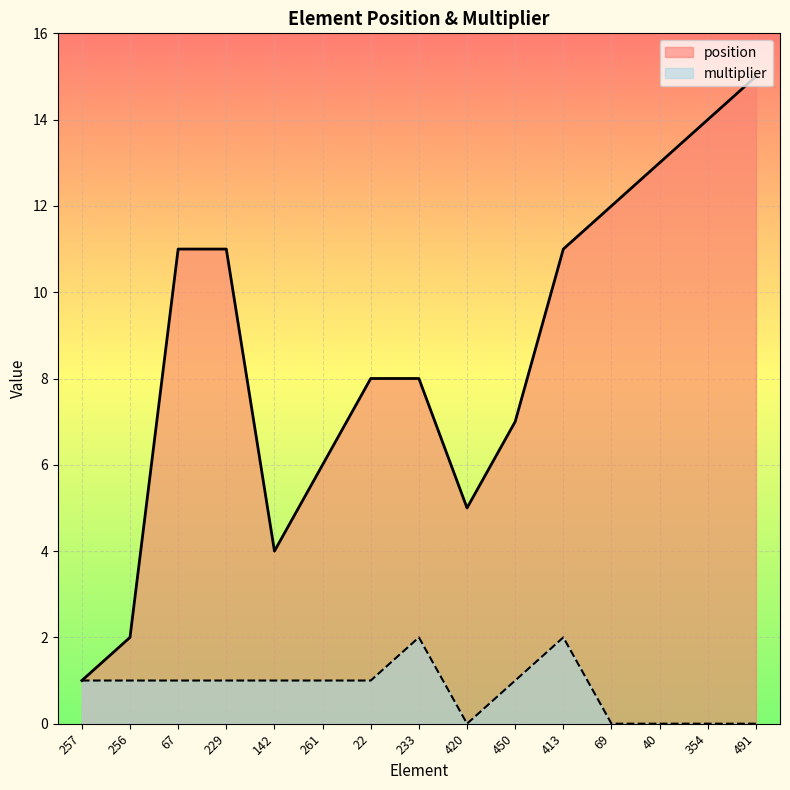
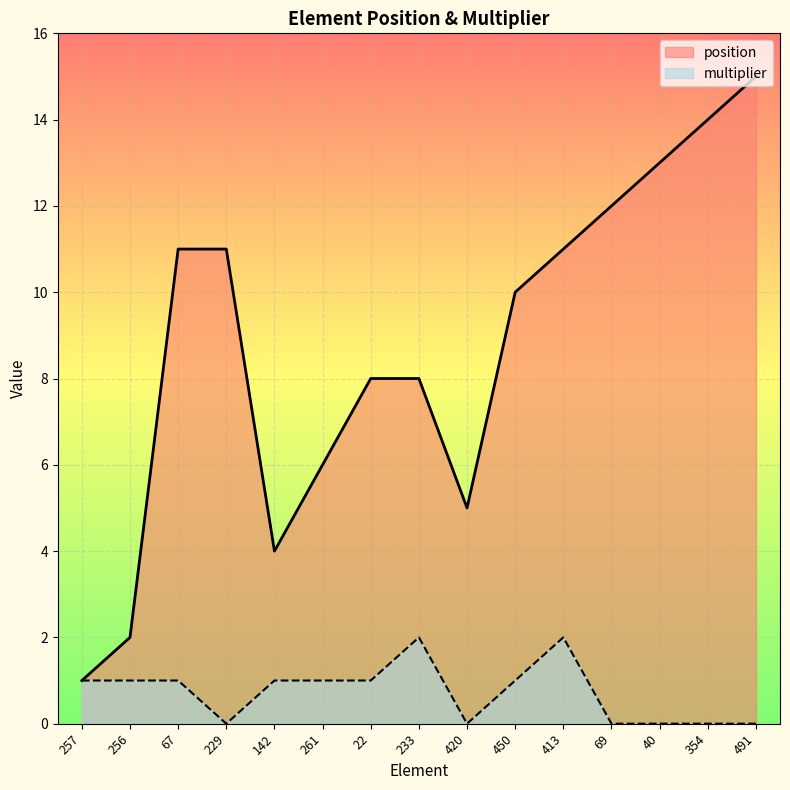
multiplier, 229: 1 -> 0
position, 450: 7 -> 10
